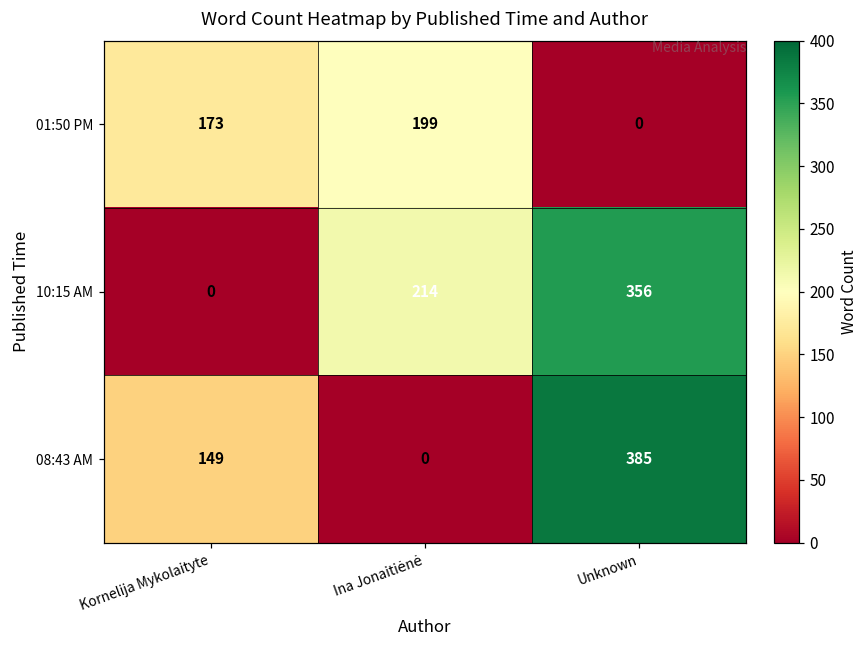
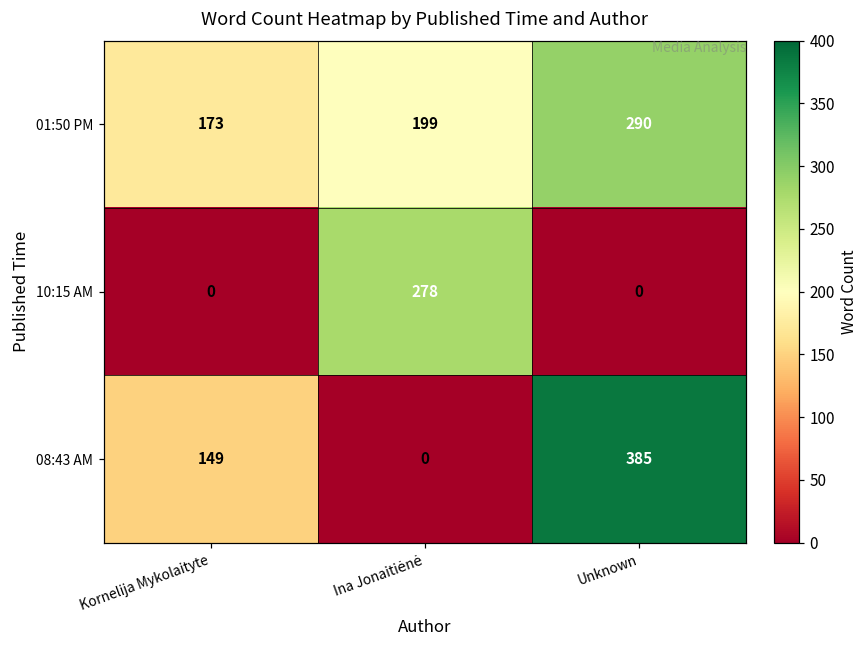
01:50 PM, Unknown: 0 -> 290
10:15 AM, Ina Jonaitiėnė: 214 -> 278
10:15 AM, Unknown: 356 -> 0
